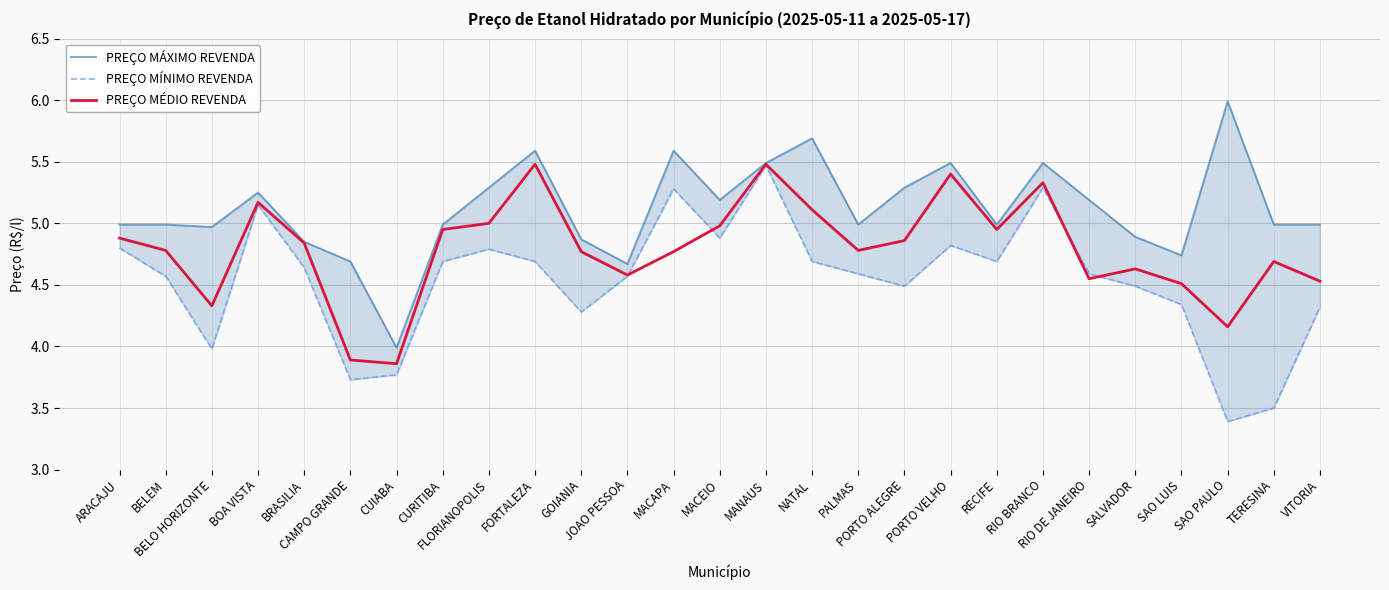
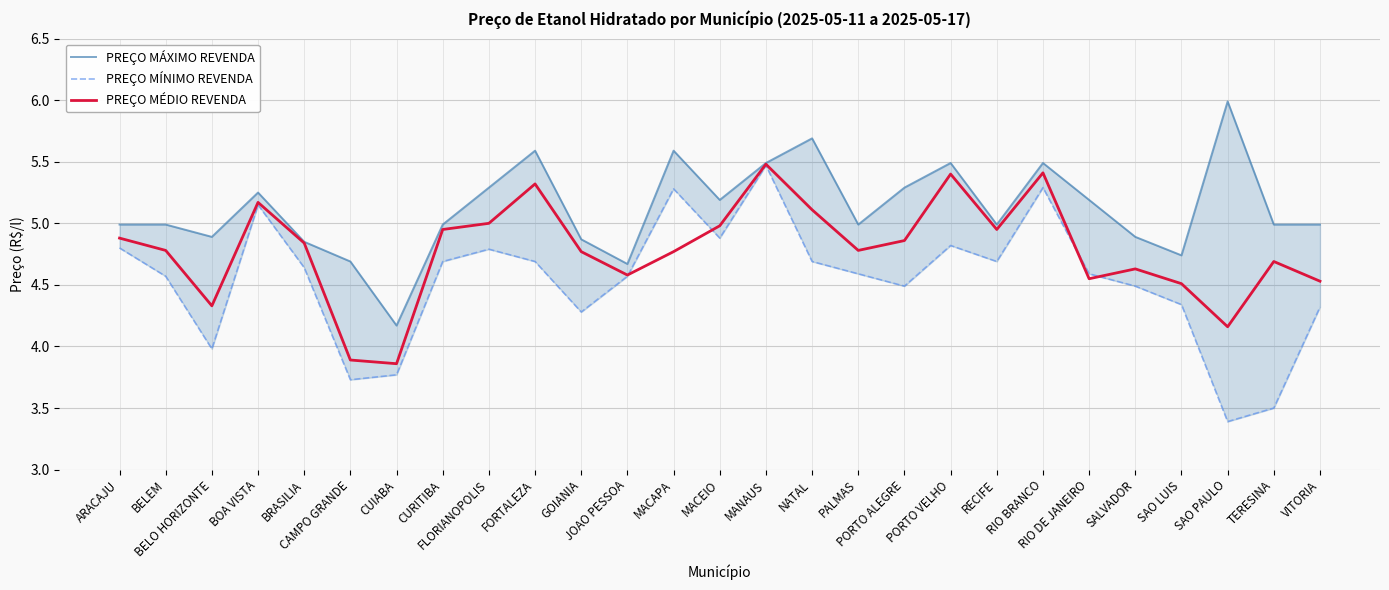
PREÇO MÁXIMO REVENDA, BELO HORIZONTE: 4.97 -> 4.89
PREÇO MÁXIMO REVENDA, CUIABA: 3.99 -> 4.17
PREÇO MÉDIO REVENDA, FORTALEZA: 5.48 -> 5.32
PREÇO MÉDIO REVENDA, RIO BRANCO: 5.33 -> 5.41
